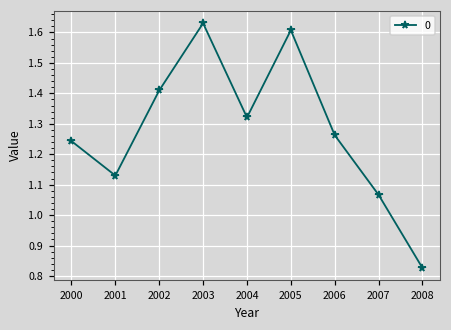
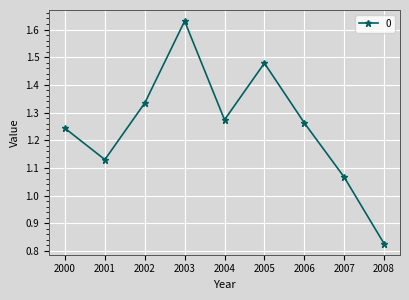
2002: 1.41 -> 1.33
2004: 1.32 -> 1.27
2005: 1.61 -> 1.48
